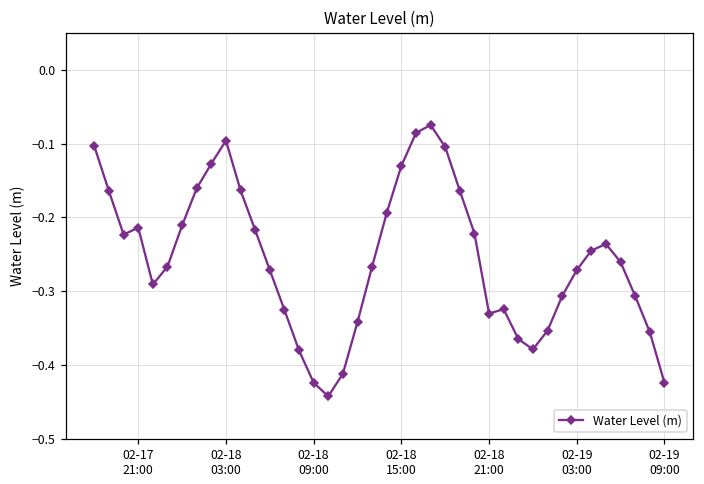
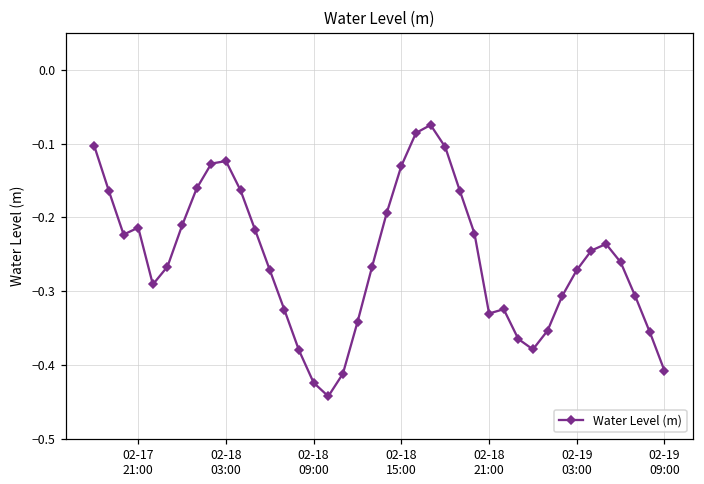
02-18 03:00: -0.10 -> -0.12
02-19 09:00: -0.42 -> -0.41
